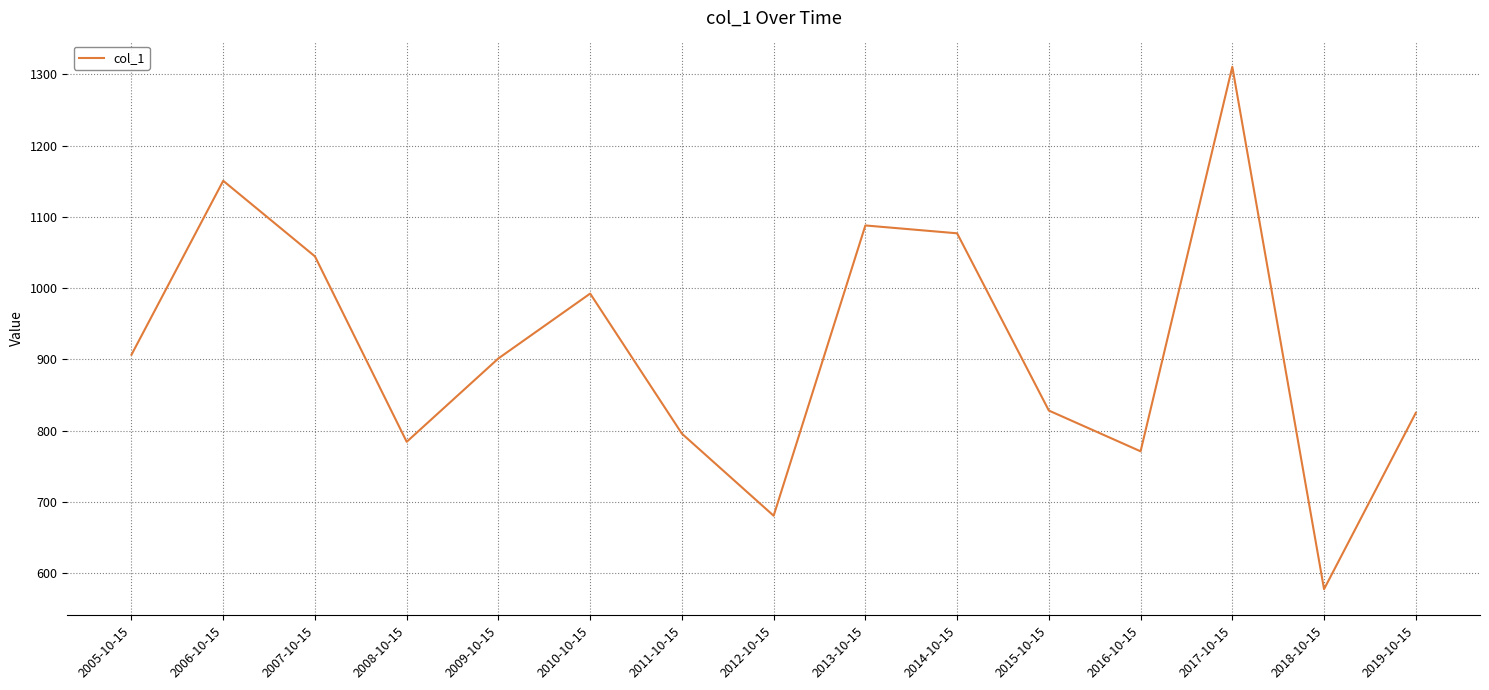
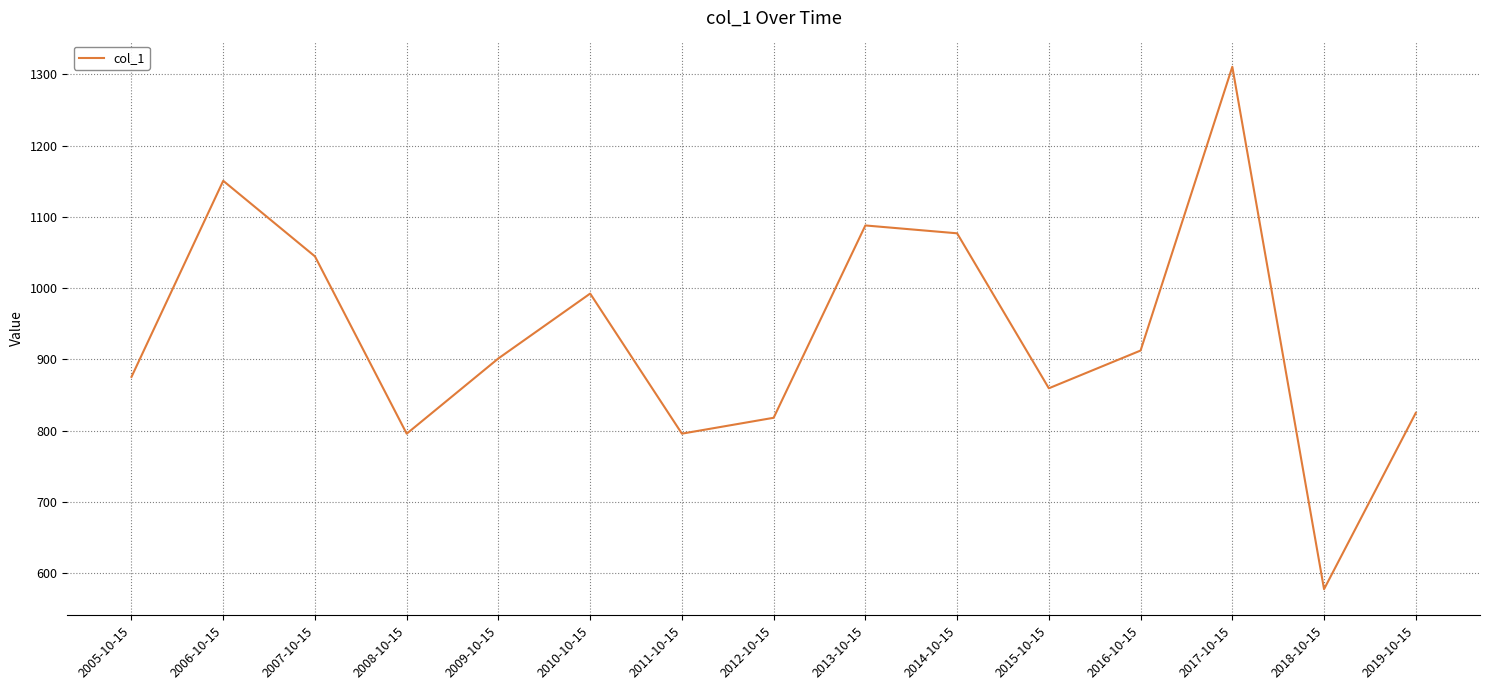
2005-10-15: 910 -> 880
2008-10-15: 780 -> 800
2012-10-15: 680 -> 820
2015-10-15: 830 -> 860
2016-10-15: 770 -> 910
